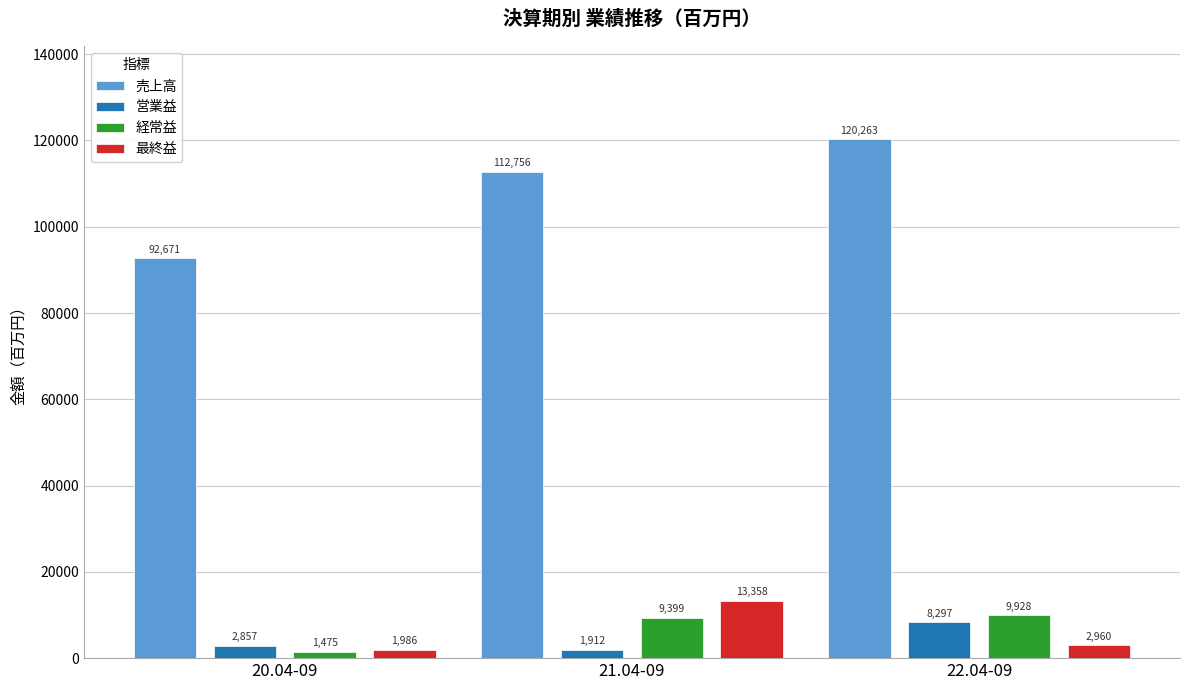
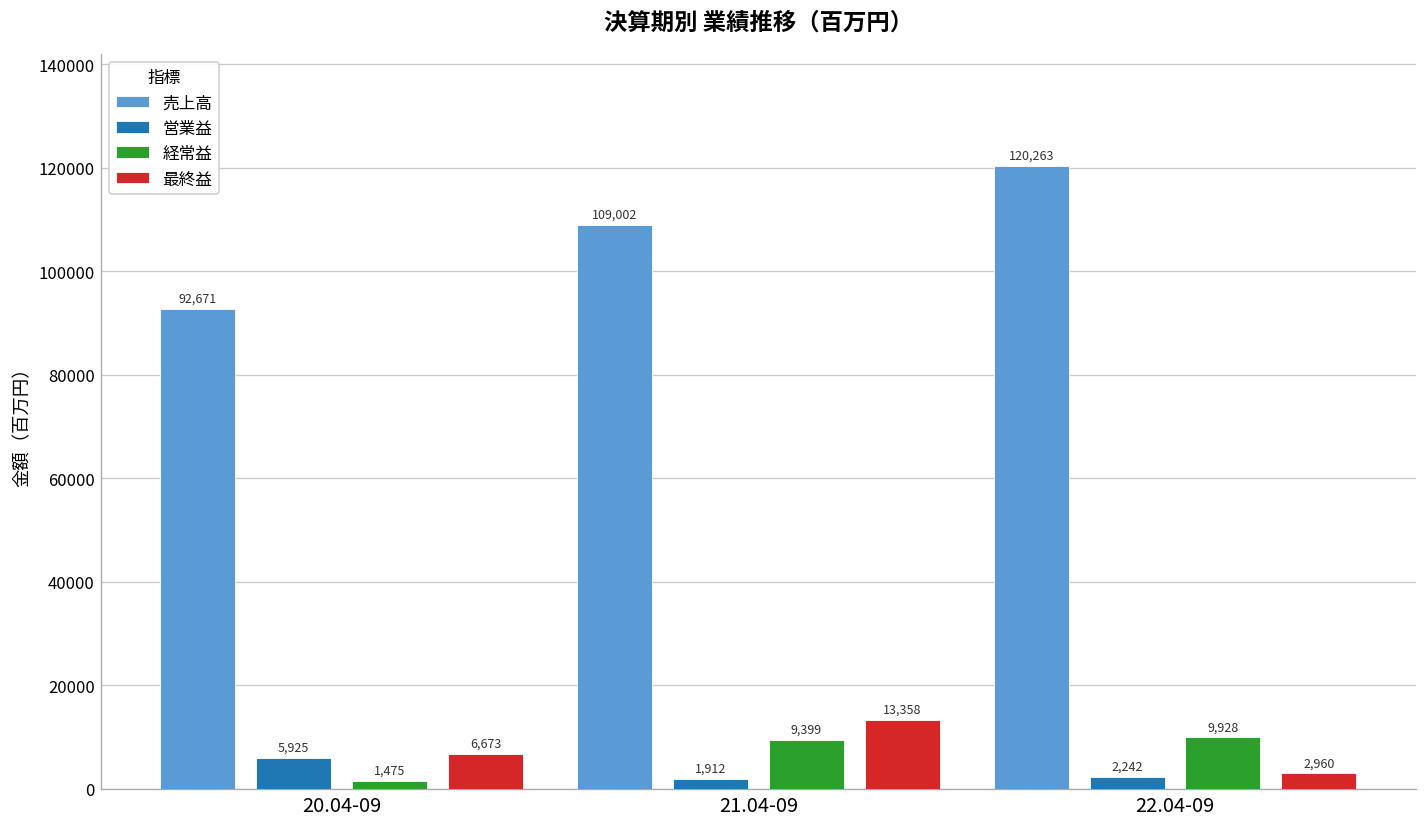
営業益, 20.04-09: 2,857 -> 5,925
最終益, 20.04-09: 1,986 -> 6,673
売上高, 21.04-09: 112,756 -> 109,002
営業益, 22.04-09: 8,297 -> 2,242
